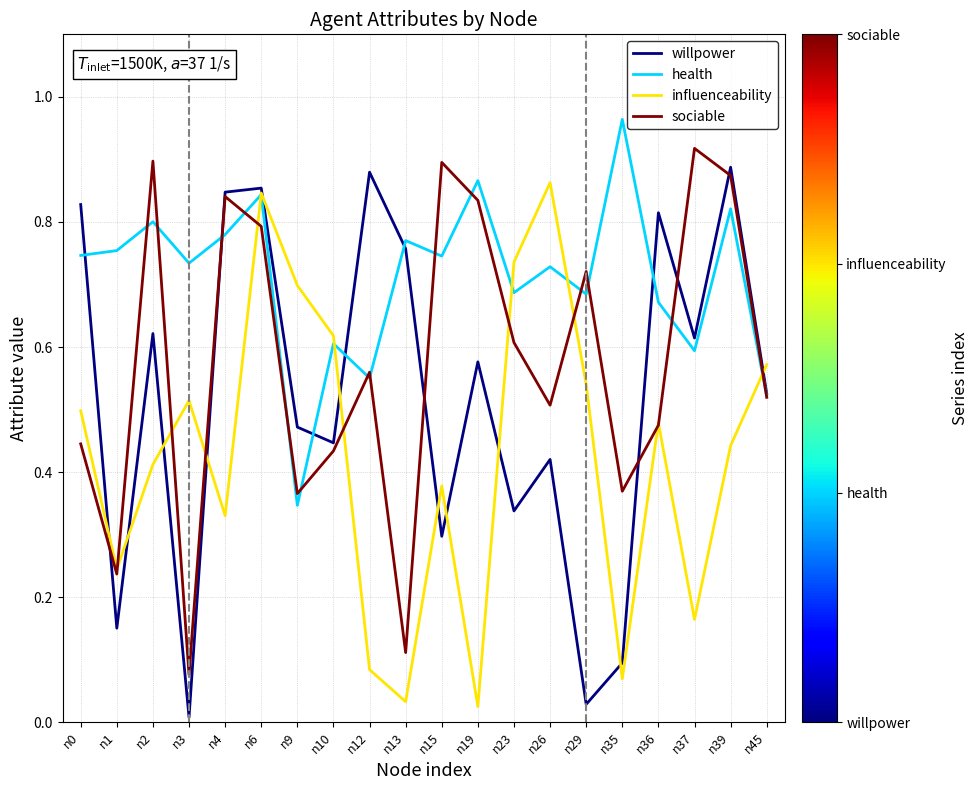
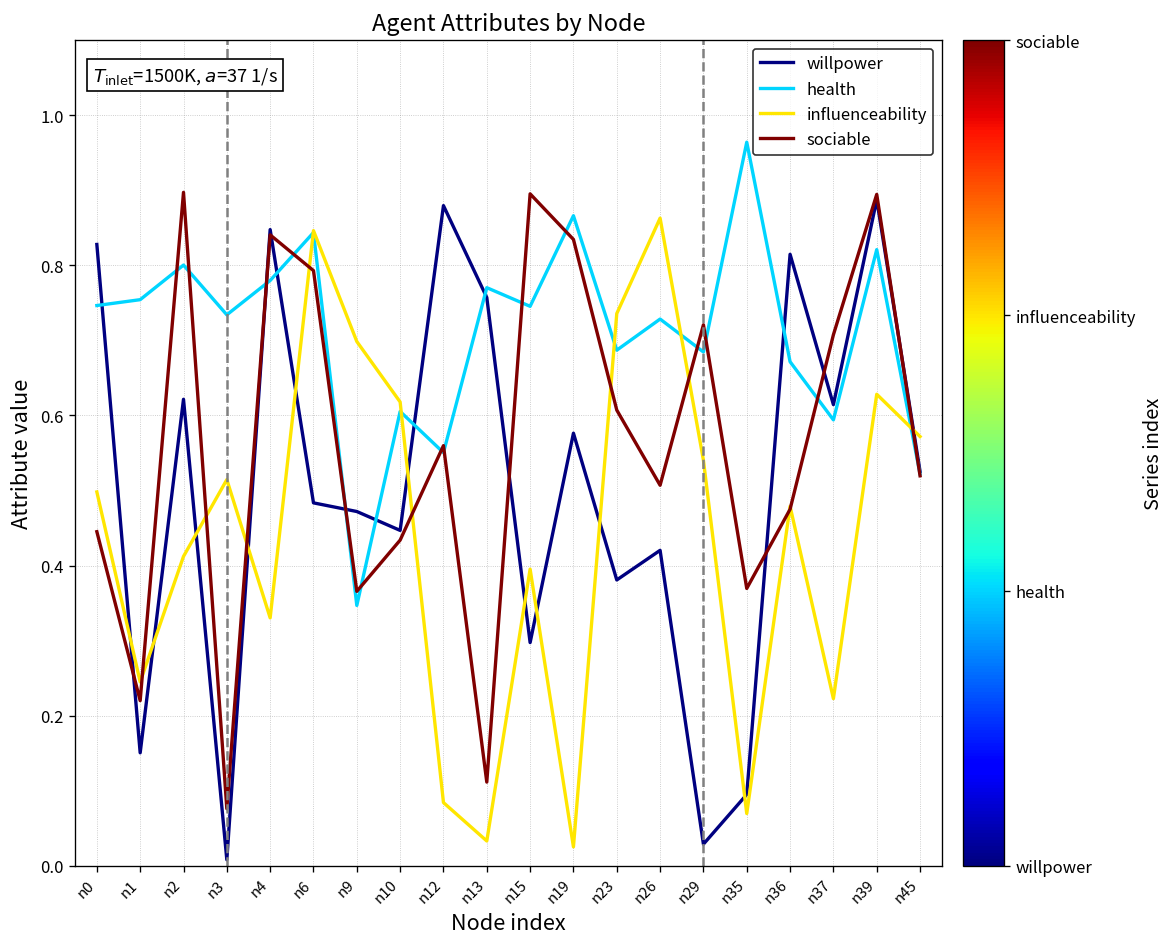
sociable, n1: 0.24 -> 0.22
willpower, n6: 0.85 -> 0.48
influenceability, n15: 0.38 -> 0.40
willpower, n23: 0.34 -> 0.38
influenceability, n37: 0.16 -> 0.22
sociable, n37: 0.92 -> 0.71
influenceability, n39: 0.44 -> 0.63
sociable, n39: 0.87 -> 0.89
